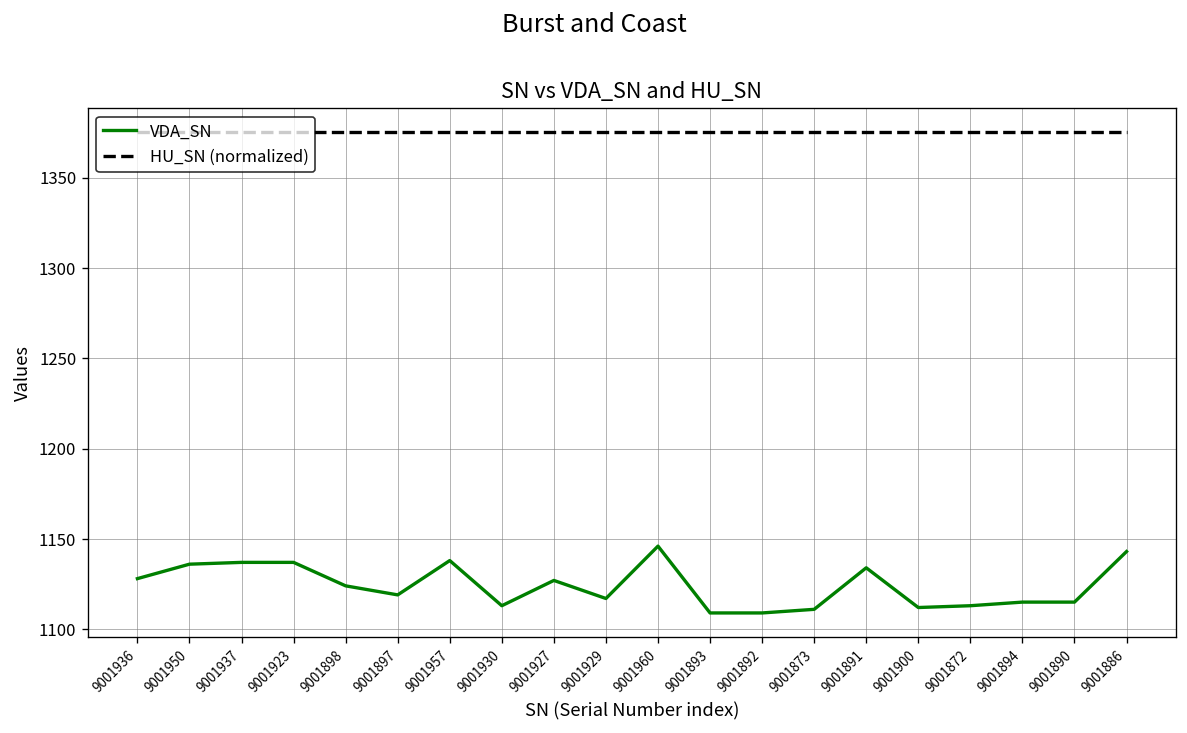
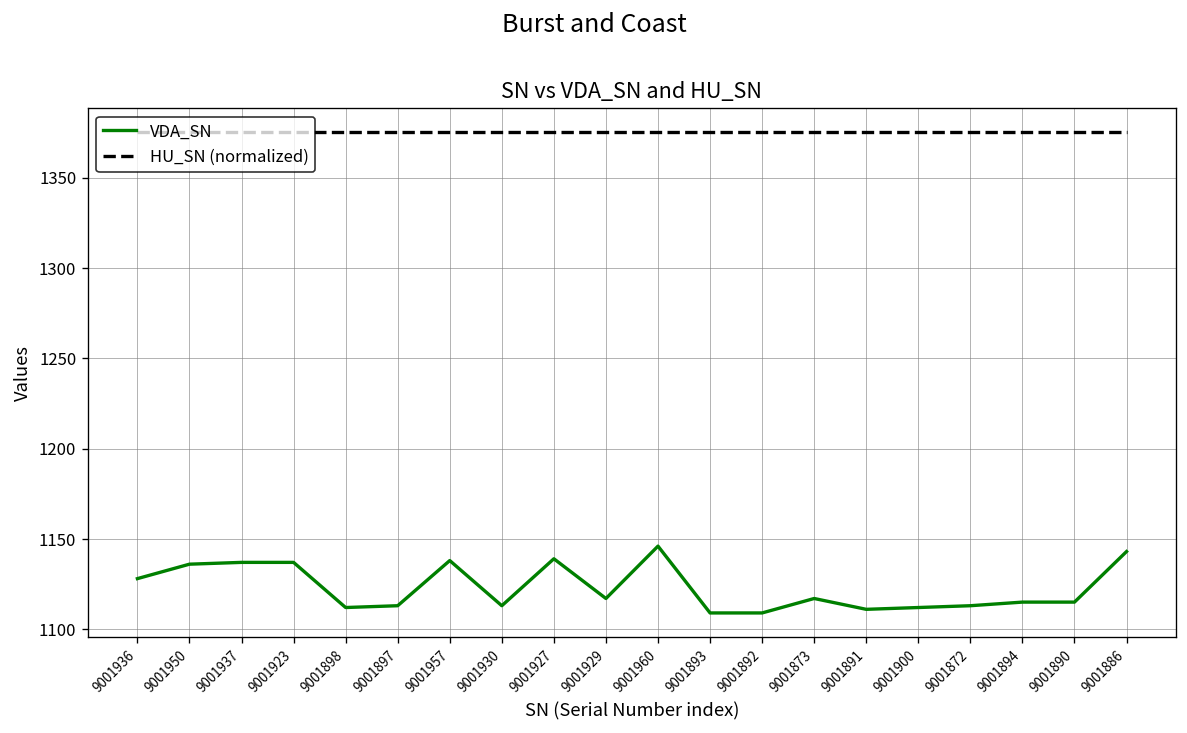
VDA_SN, 9001898: 1124 -> 1112
VDA_SN, 9001897: 1119 -> 1113
VDA_SN, 9001927: 1127 -> 1139
VDA_SN, 9001873: 1111 -> 1117
VDA_SN, 9001891: 1134 -> 1111
